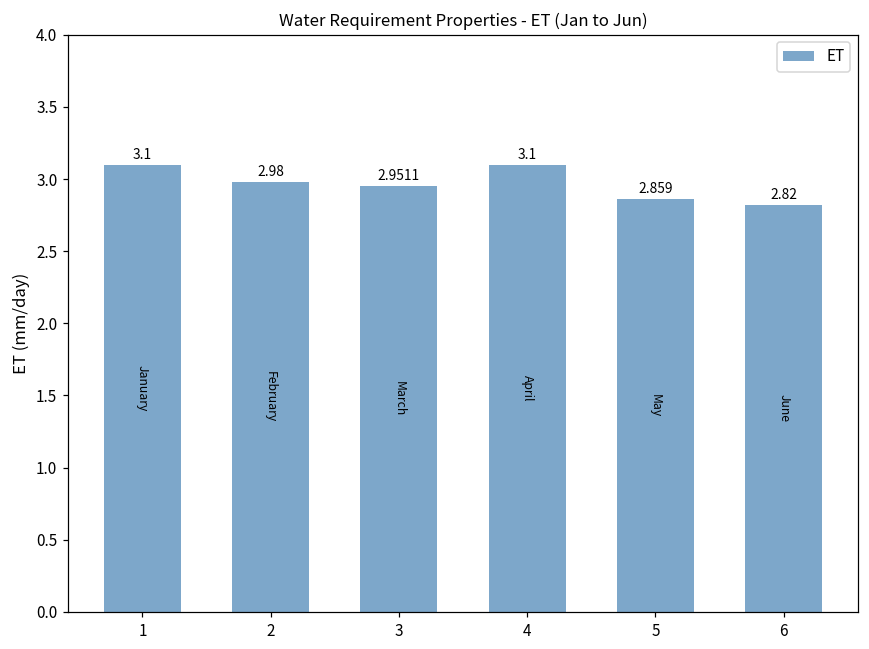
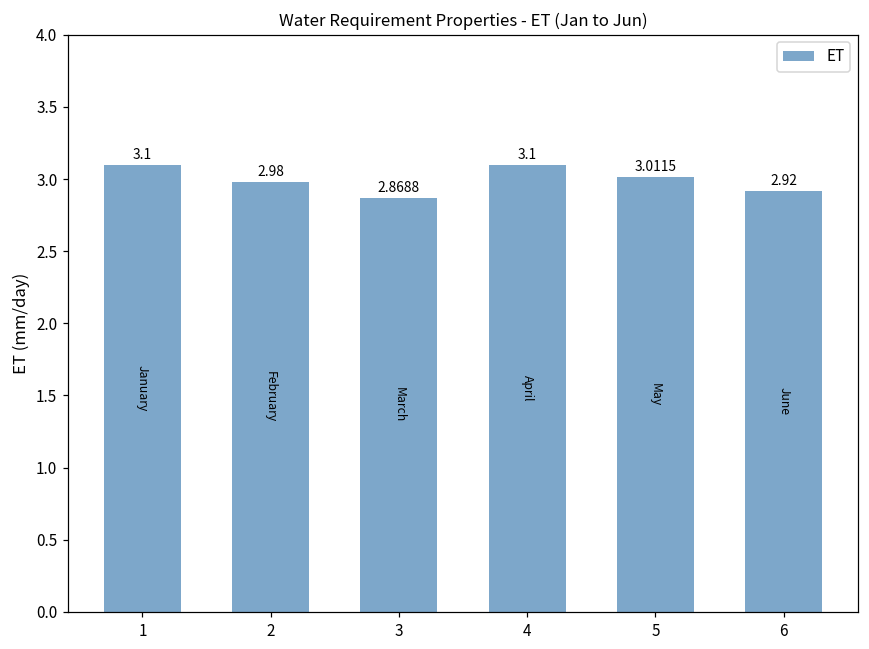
3: 2.9511 -> 2.8688
5: 2.859 -> 3.0115
6: 2.82 -> 2.92
